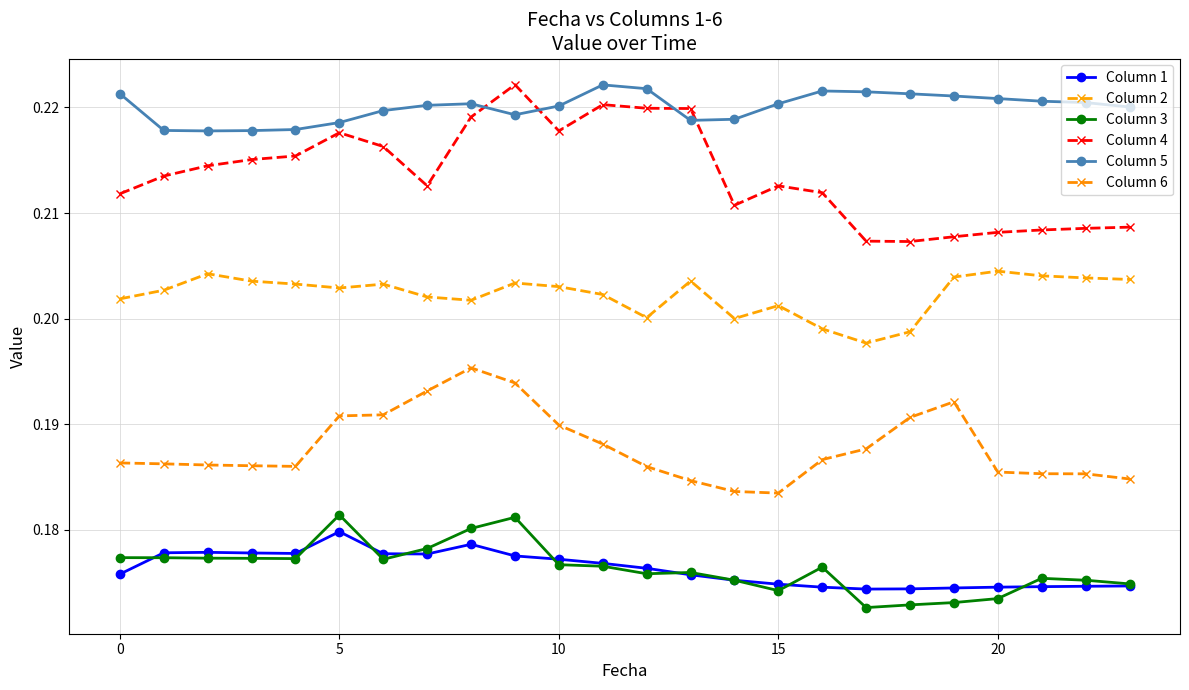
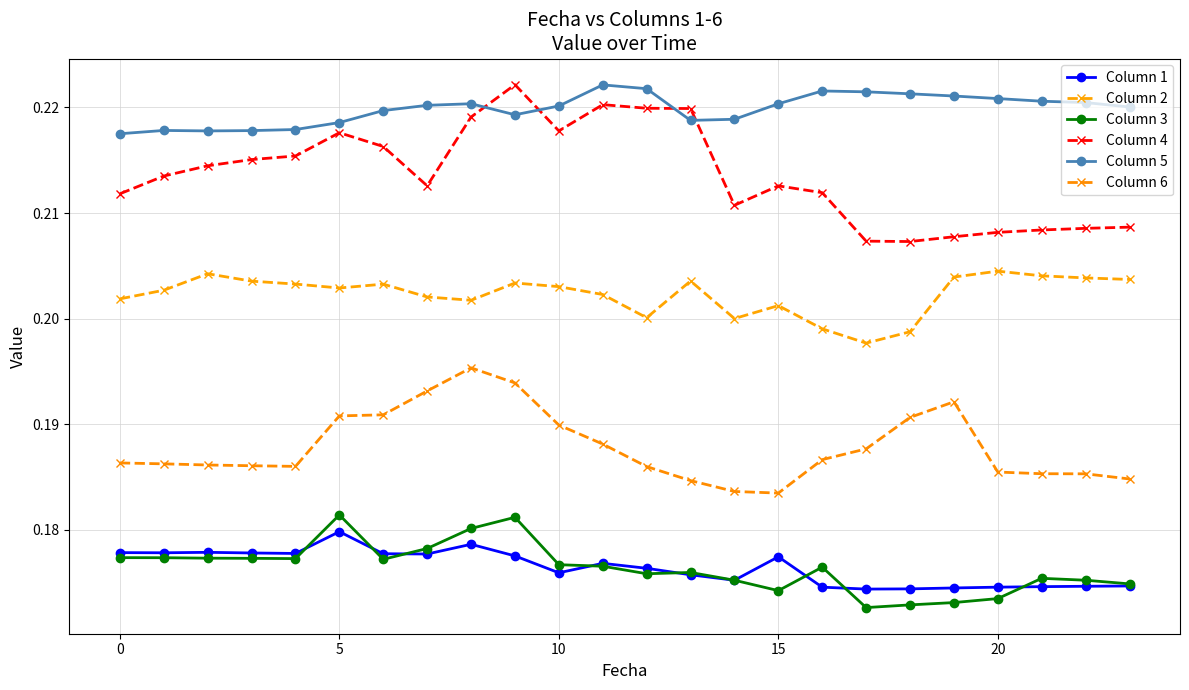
Column 1, 0: 0.1758 -> 0.1778
Column 5, 0: 0.2213 -> 0.2175
Column 1, 10: 0.1772 -> 0.1759
Column 1, 15: 0.1748 -> 0.1774
